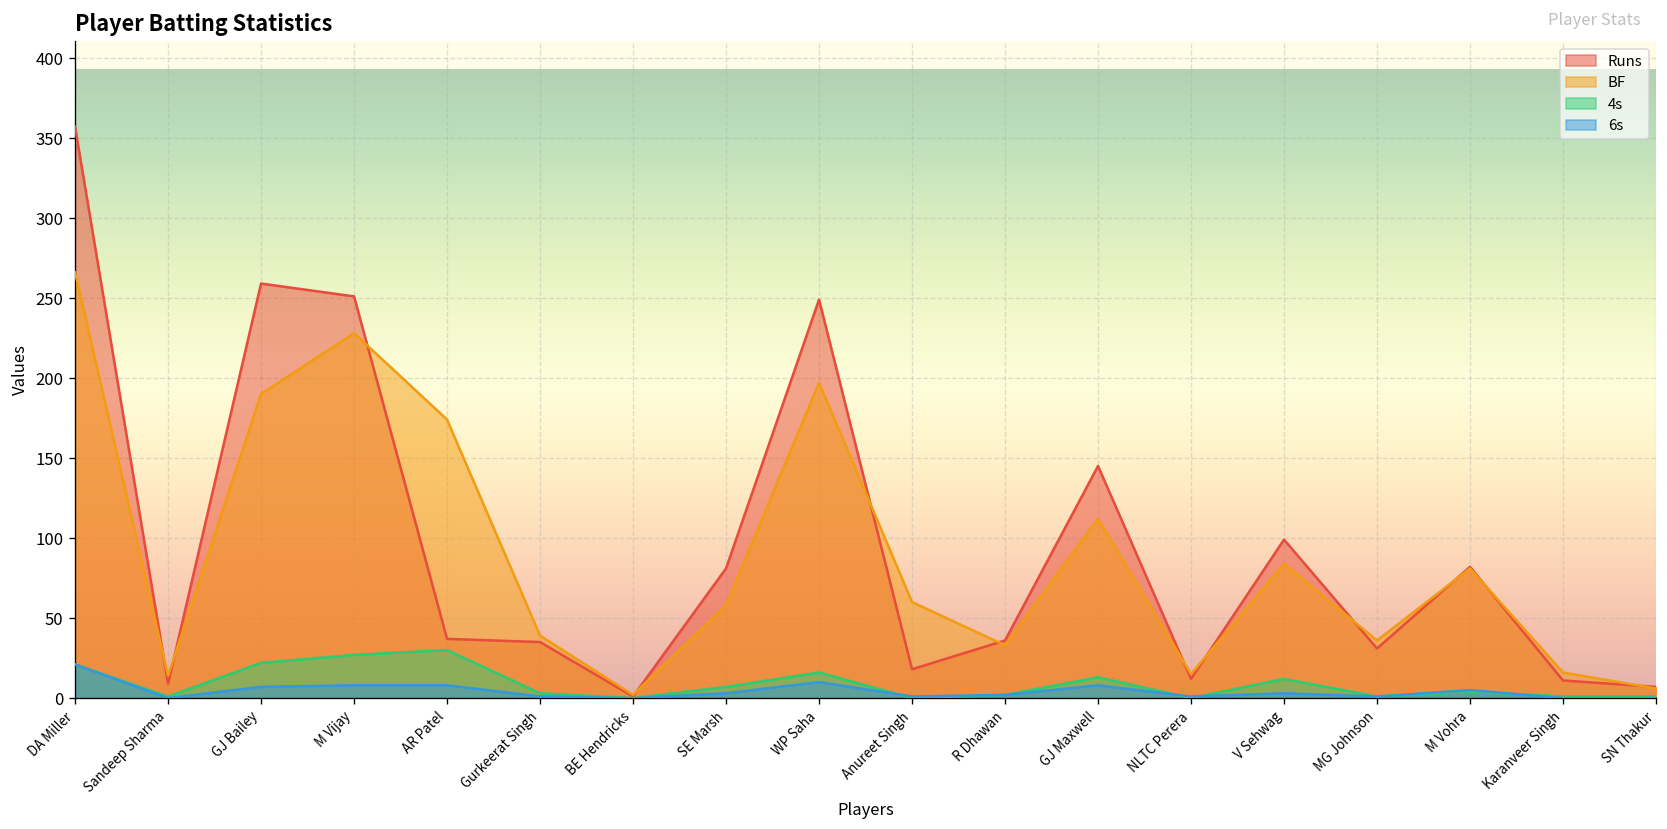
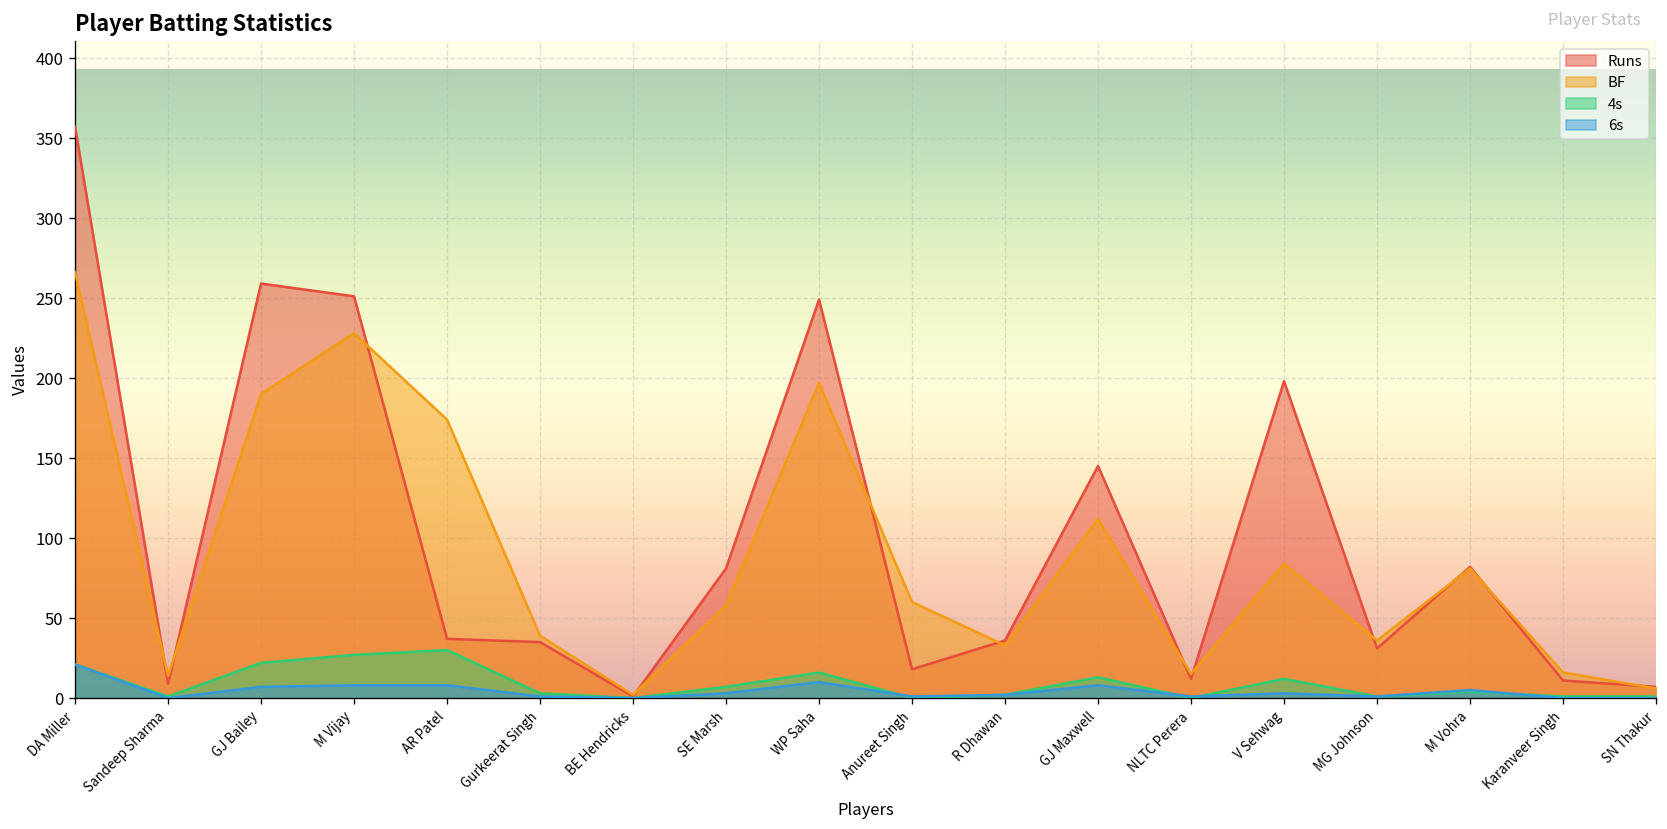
Runs, V Sehwag: 99 -> 198
